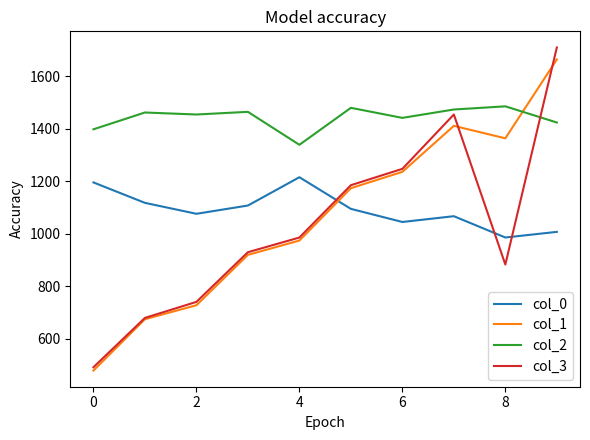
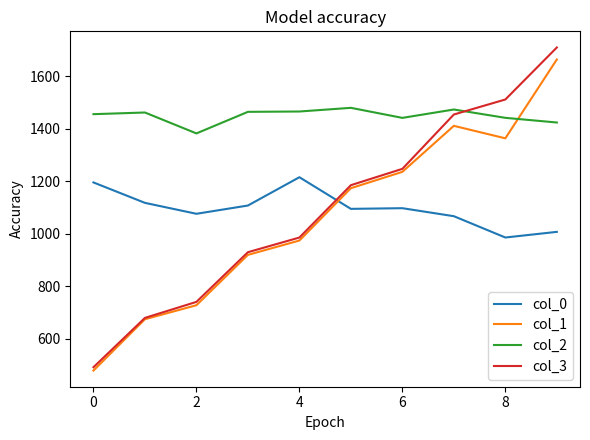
col_2, 0: 1400 -> 1460
col_2, 2: 1460 -> 1380
col_2, 4: 1340 -> 1470
col_0, 6: 1050 -> 1100
col_2, 8: 1490 -> 1440
col_3, 8: 880 -> 1510
